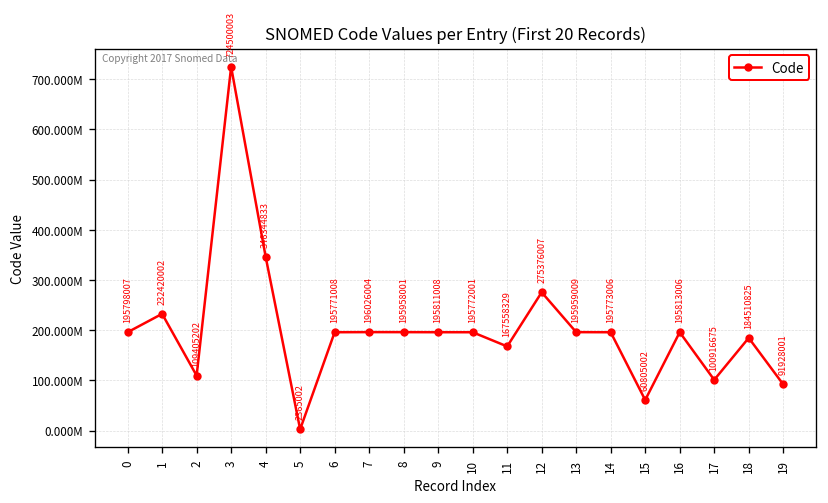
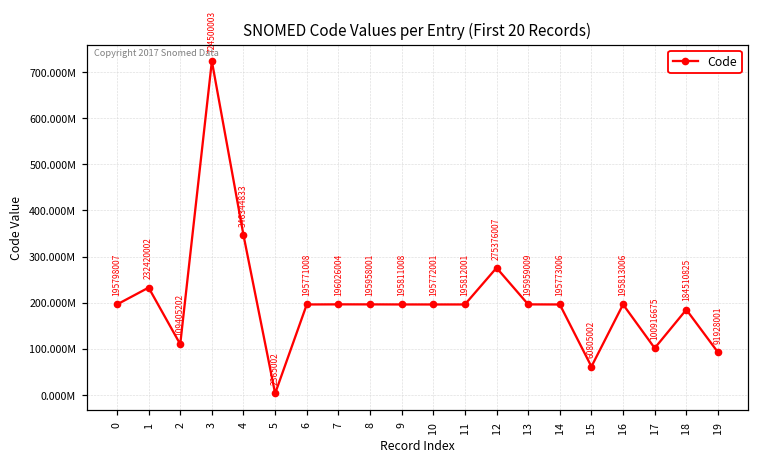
11: 167558329 -> 195812001
